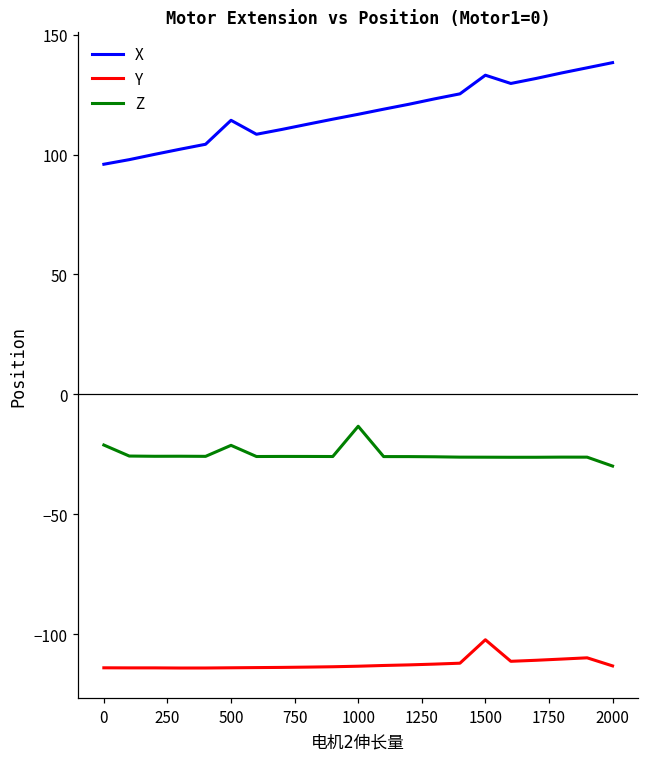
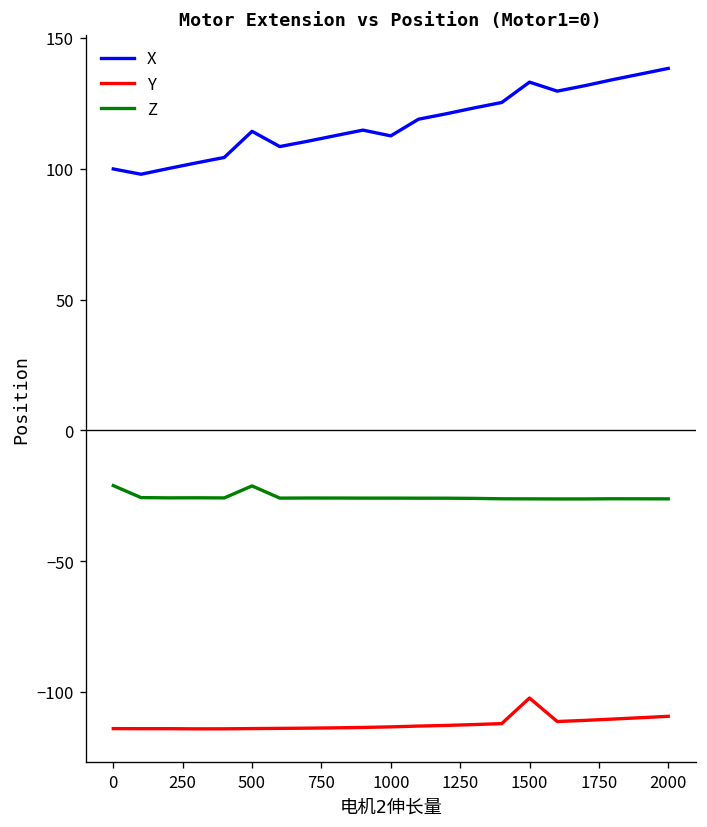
X, 0: 96 -> 100
X, 1000: 117 -> 113
Z, 1000: -13 -> -26
Y, 2000: -113 -> -109
Z, 2000: -30 -> -26
